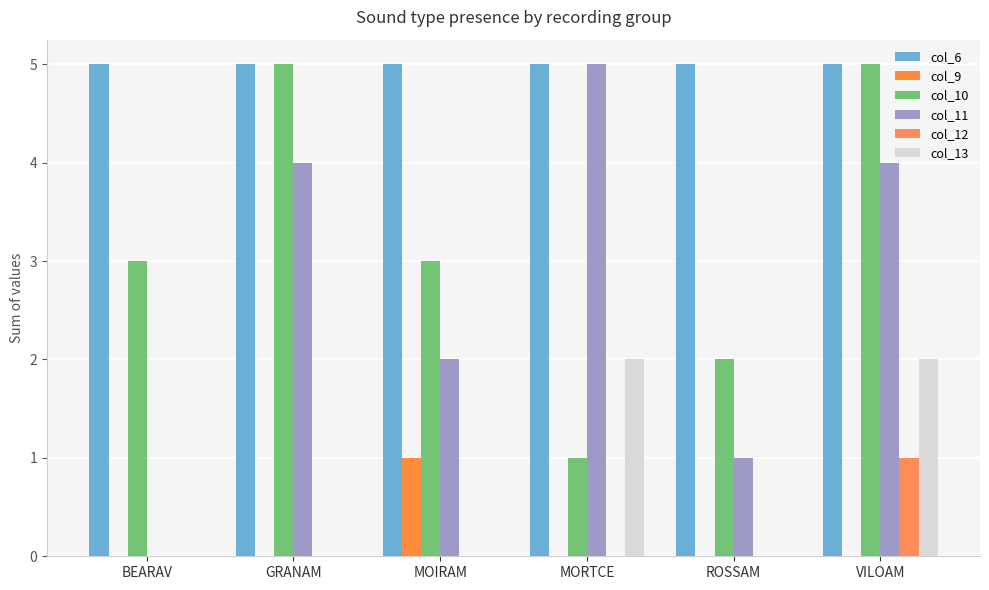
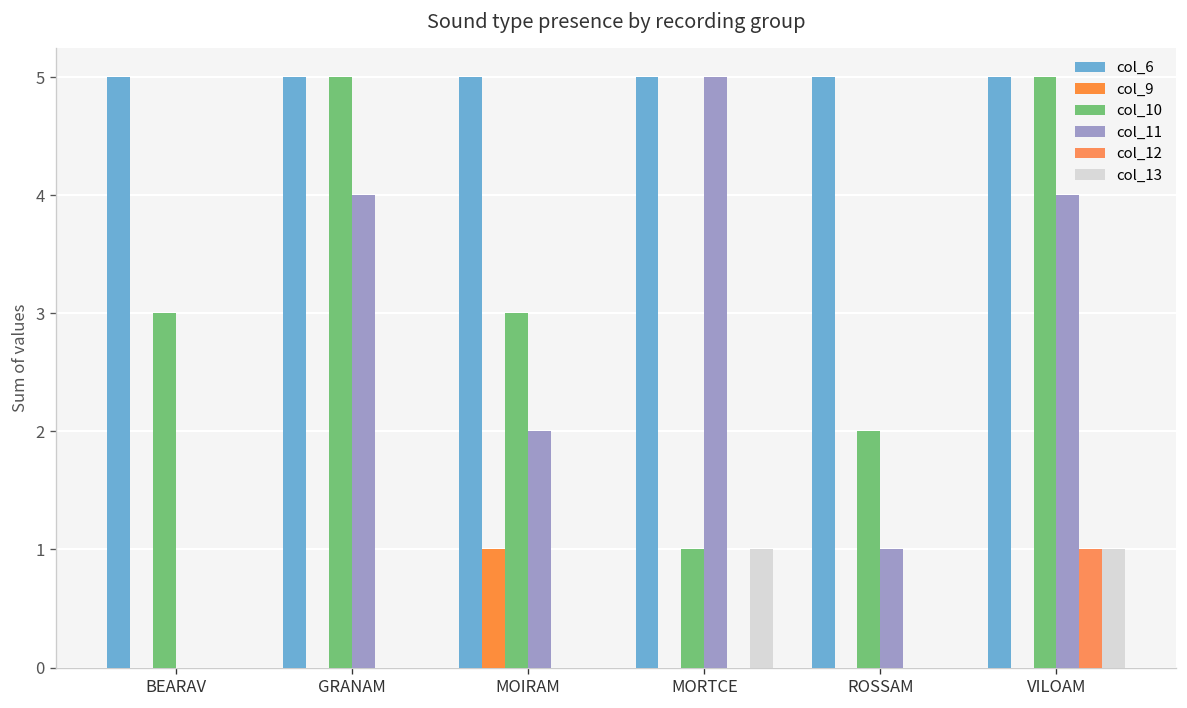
col_13, MORTCE: 2 -> 1
col_13, VILOAM: 2 -> 1
